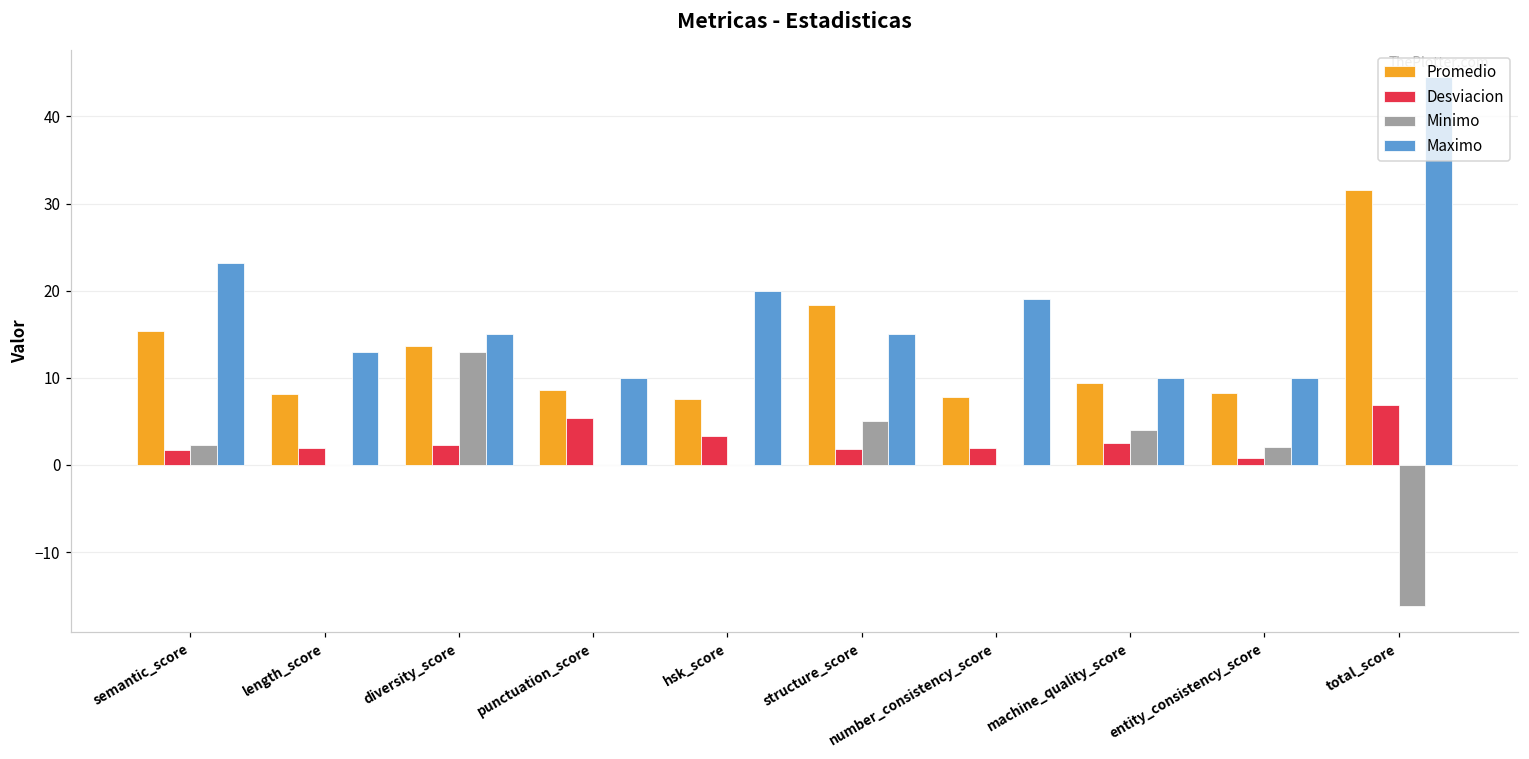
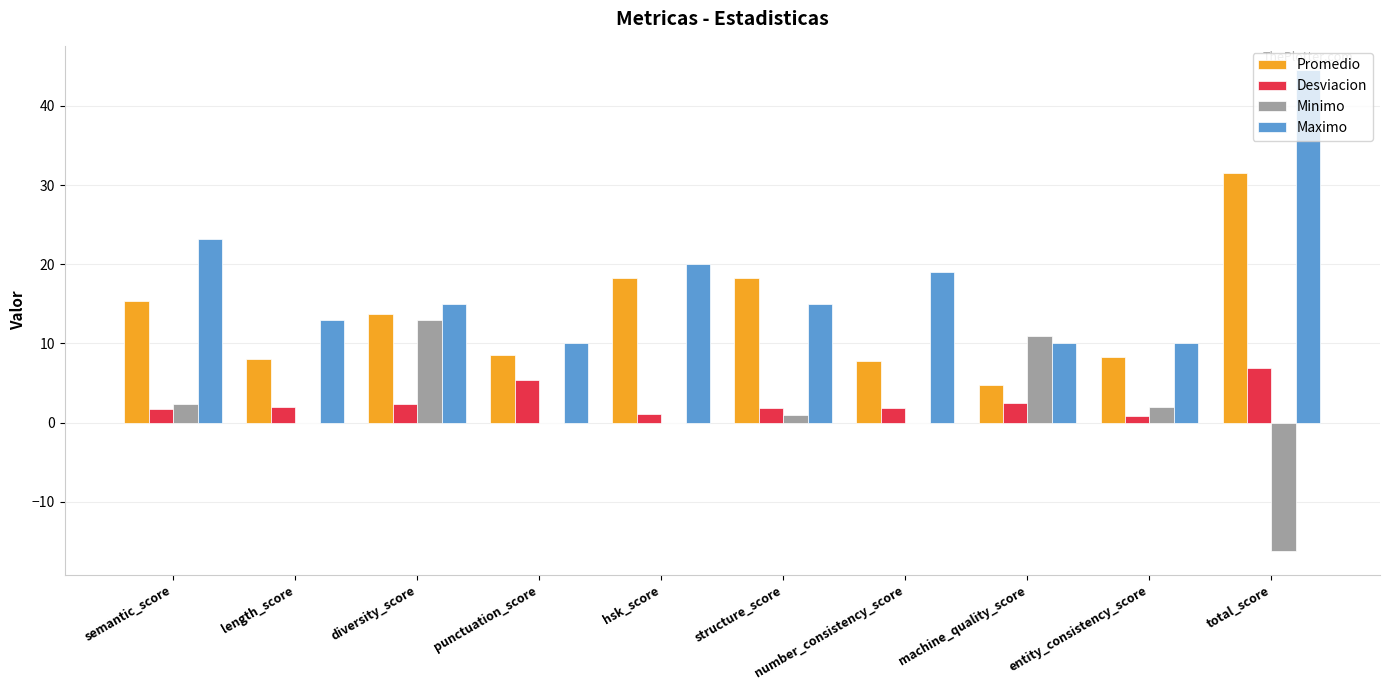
Promedio, hsk_score: 8 -> 18
Desviacion, hsk_score: 3 -> 1
Minimo, structure_score: 5 -> 1
Promedio, machine_quality_score: 9 -> 5
Minimo, machine_quality_score: 4 -> 11
